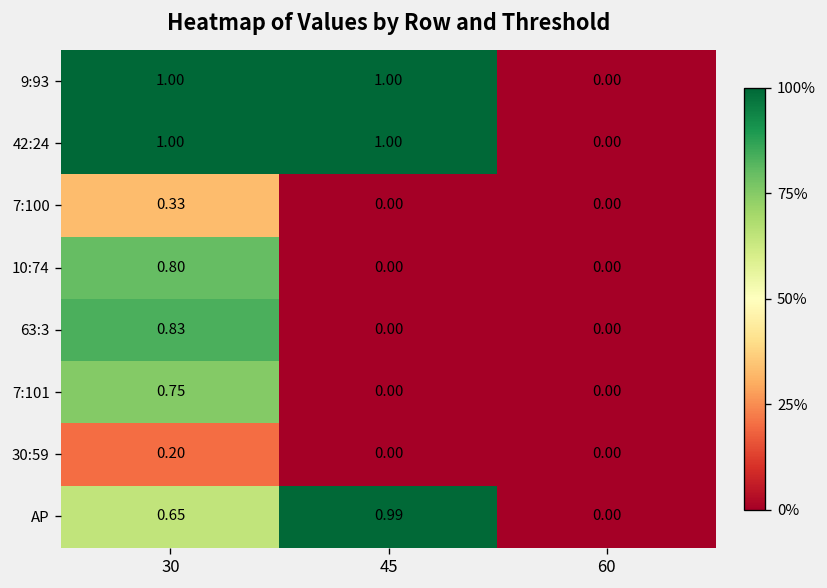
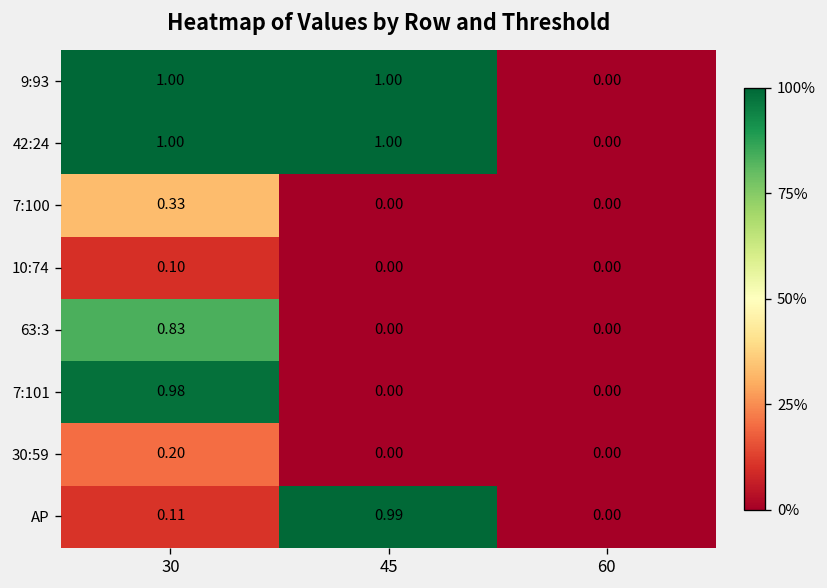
10:74, 30: 0.80 -> 0.10
7:101, 30: 0.75 -> 0.98
AP, 30: 0.65 -> 0.11
